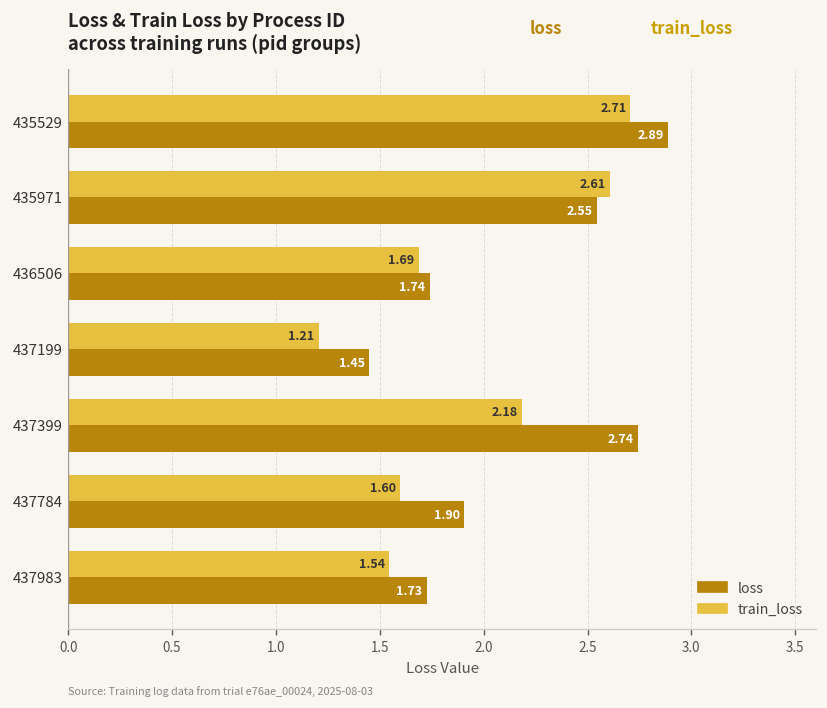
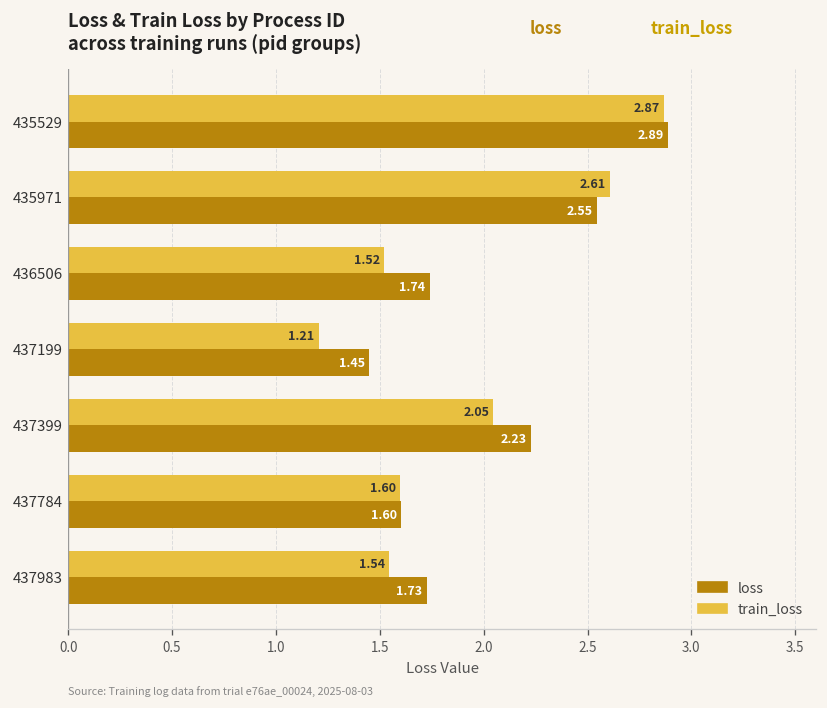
train_loss, 435529: 2.71 -> 2.87
train_loss, 436506: 1.69 -> 1.52
train_loss, 437399: 2.18 -> 2.05
loss, 437399: 2.74 -> 2.23
loss, 437784: 1.90 -> 1.60
